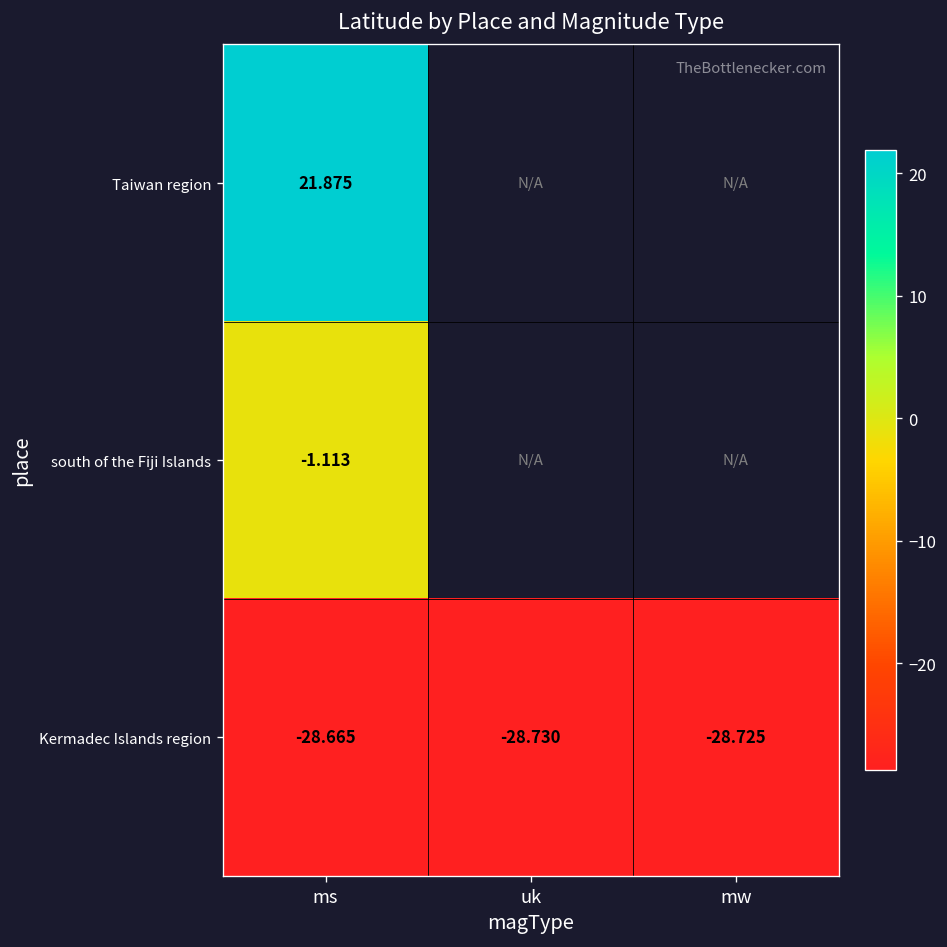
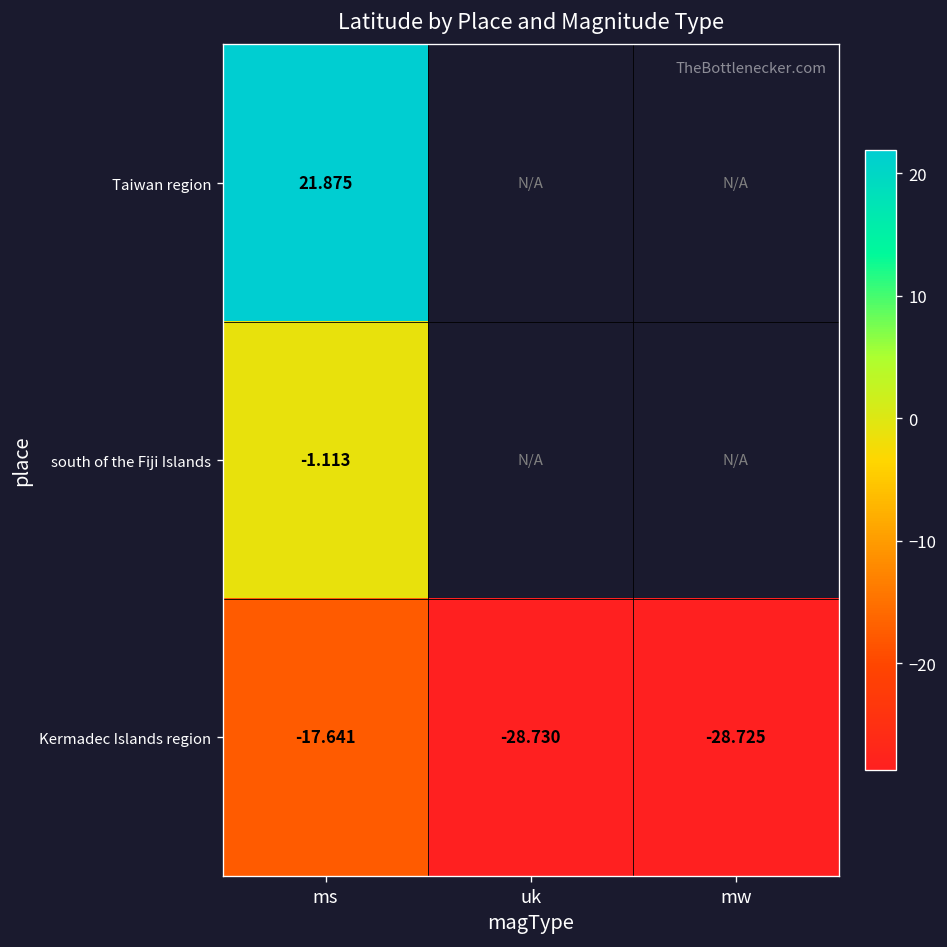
Kermadec Islands region, ms: -28.665 -> -17.641
